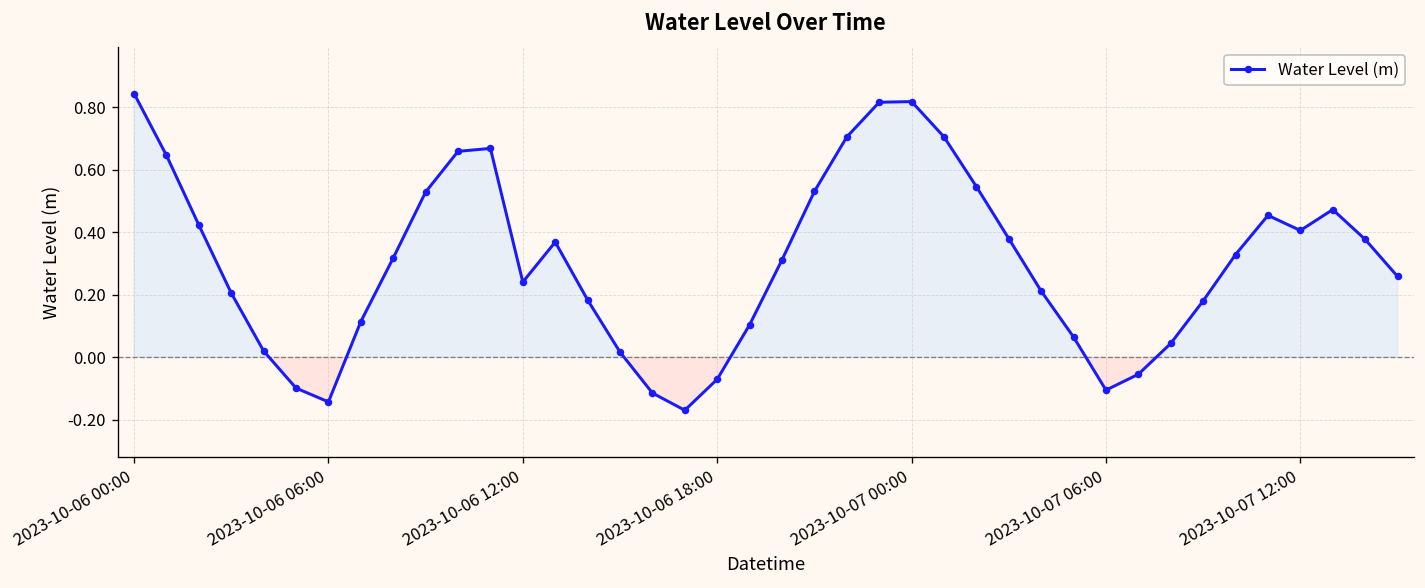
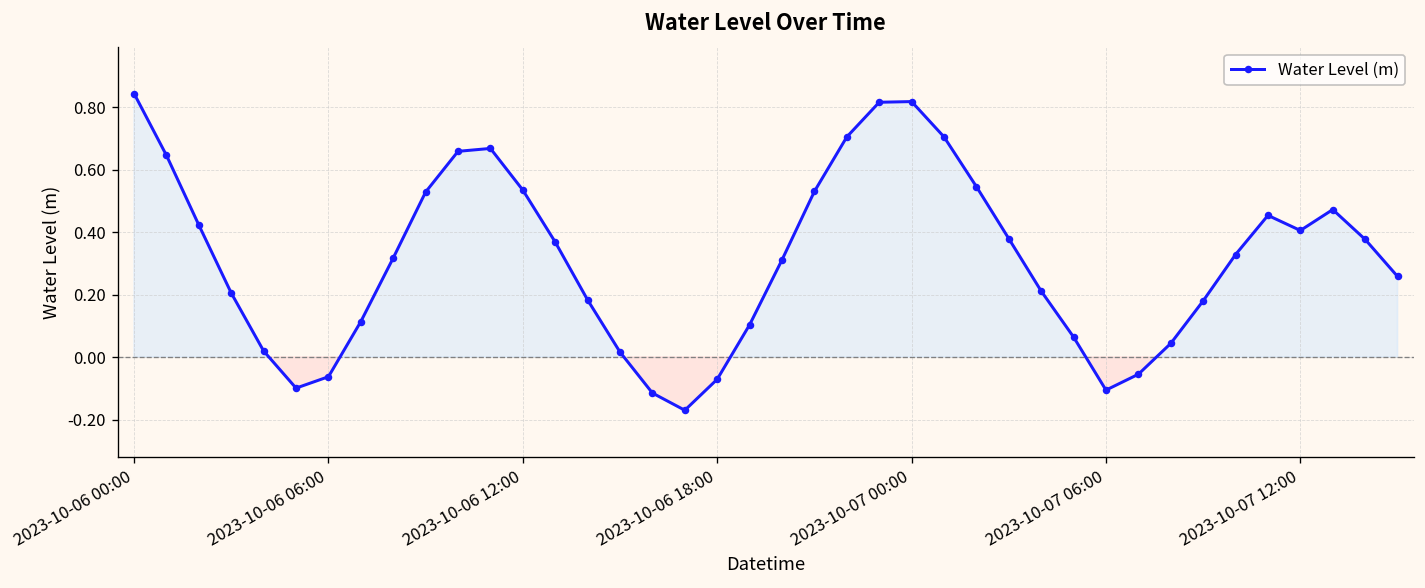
2023-10-06 06:00: -0.14 -> -0.06
2023-10-06 12:00: 0.24 -> 0.53
